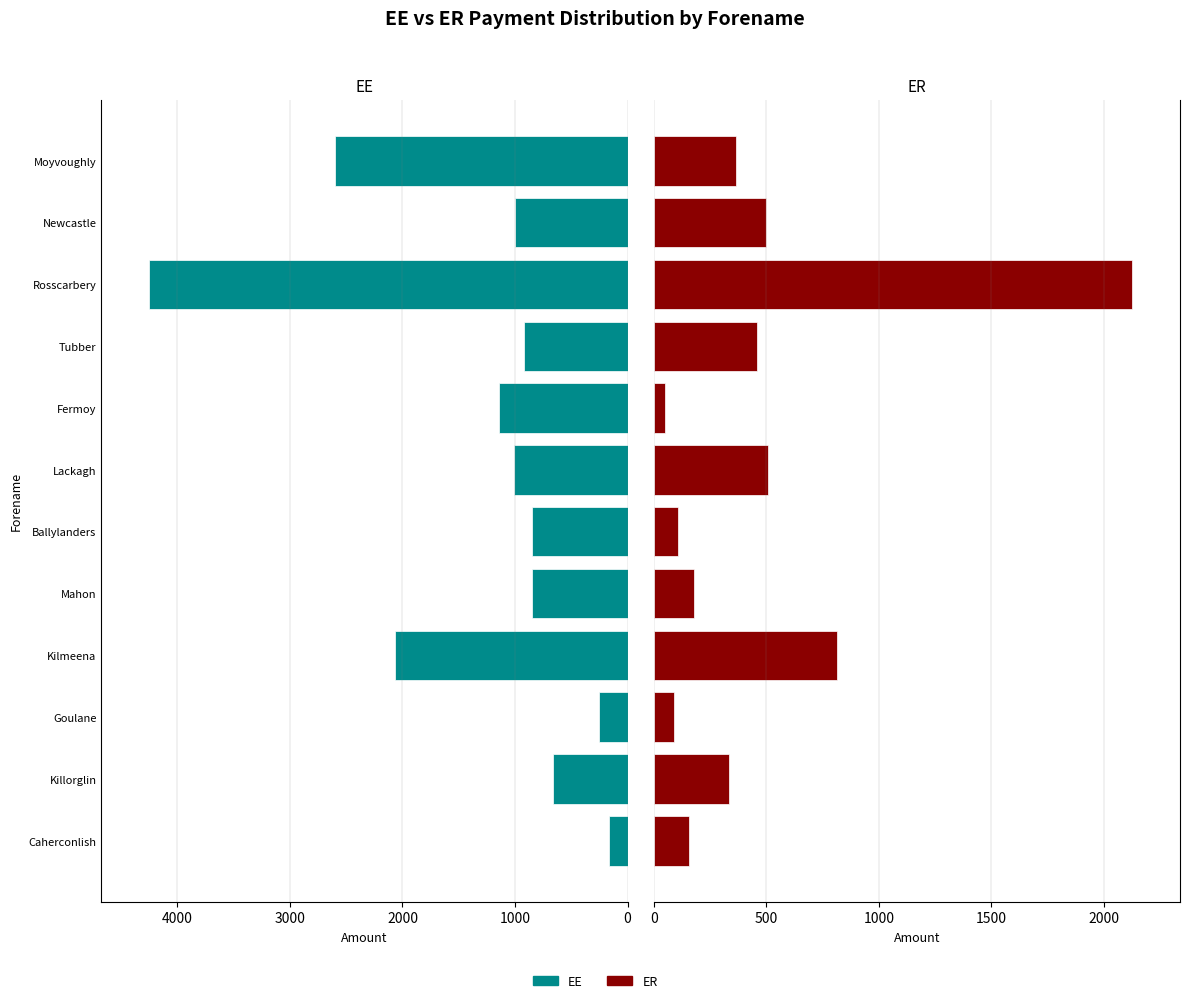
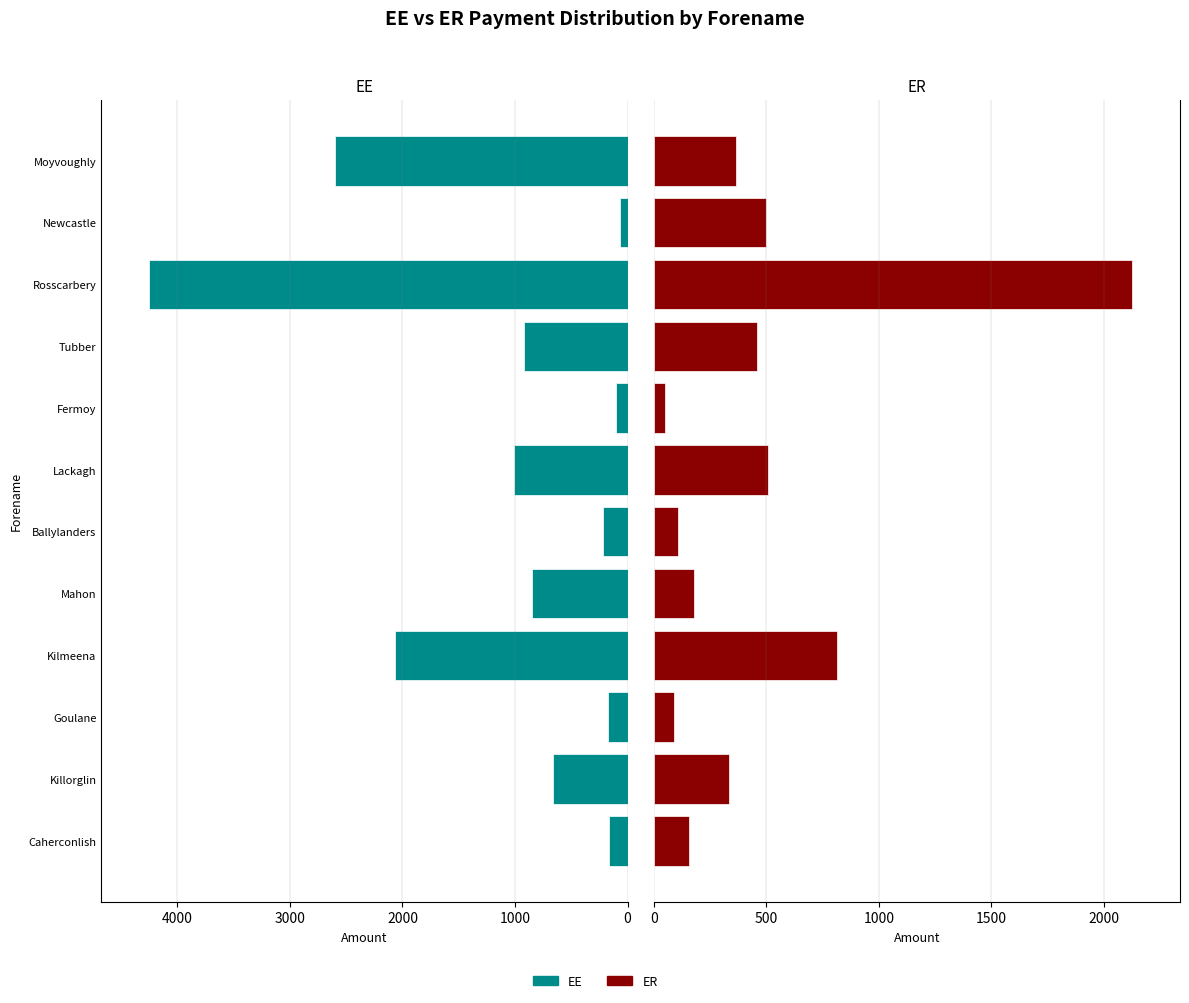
EE, Newcastle: 1000 -> 60
EE, Fermoy: 1140 -> 100
EE, Ballylanders: 850 -> 210
EE, Goulane: 250 -> 180
